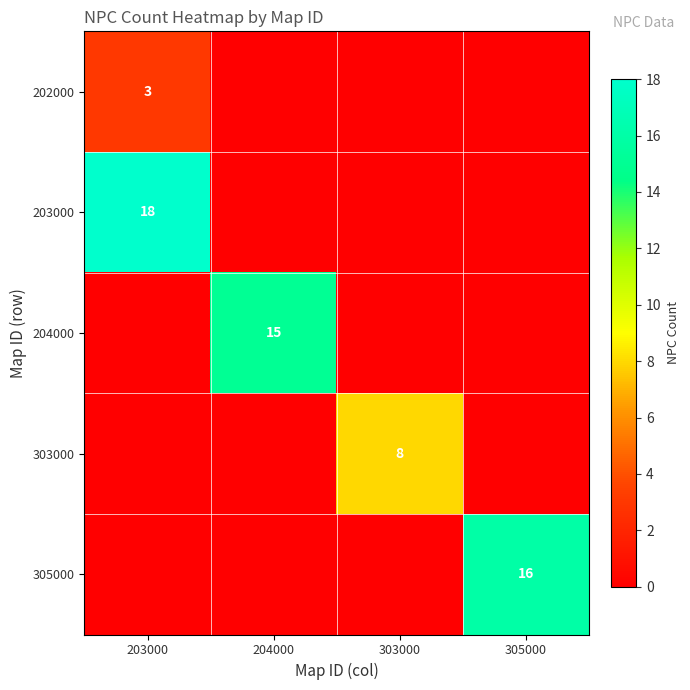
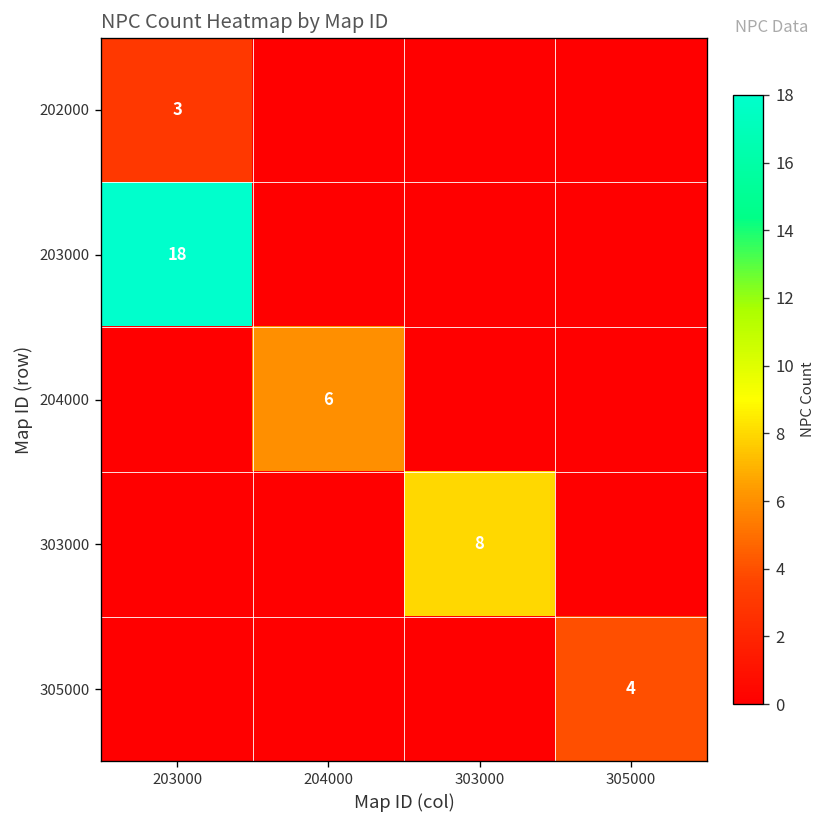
204000, 204000: 15 -> 6
305000, 305000: 16 -> 4
